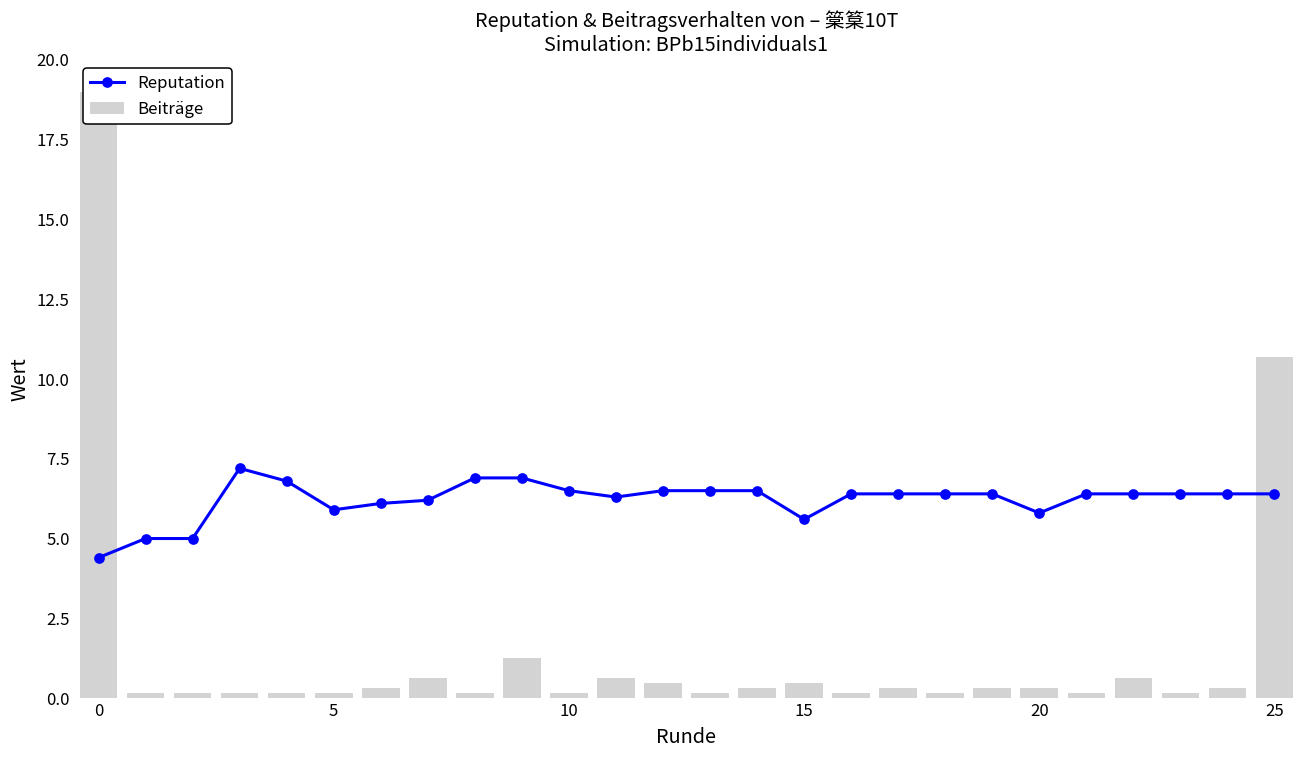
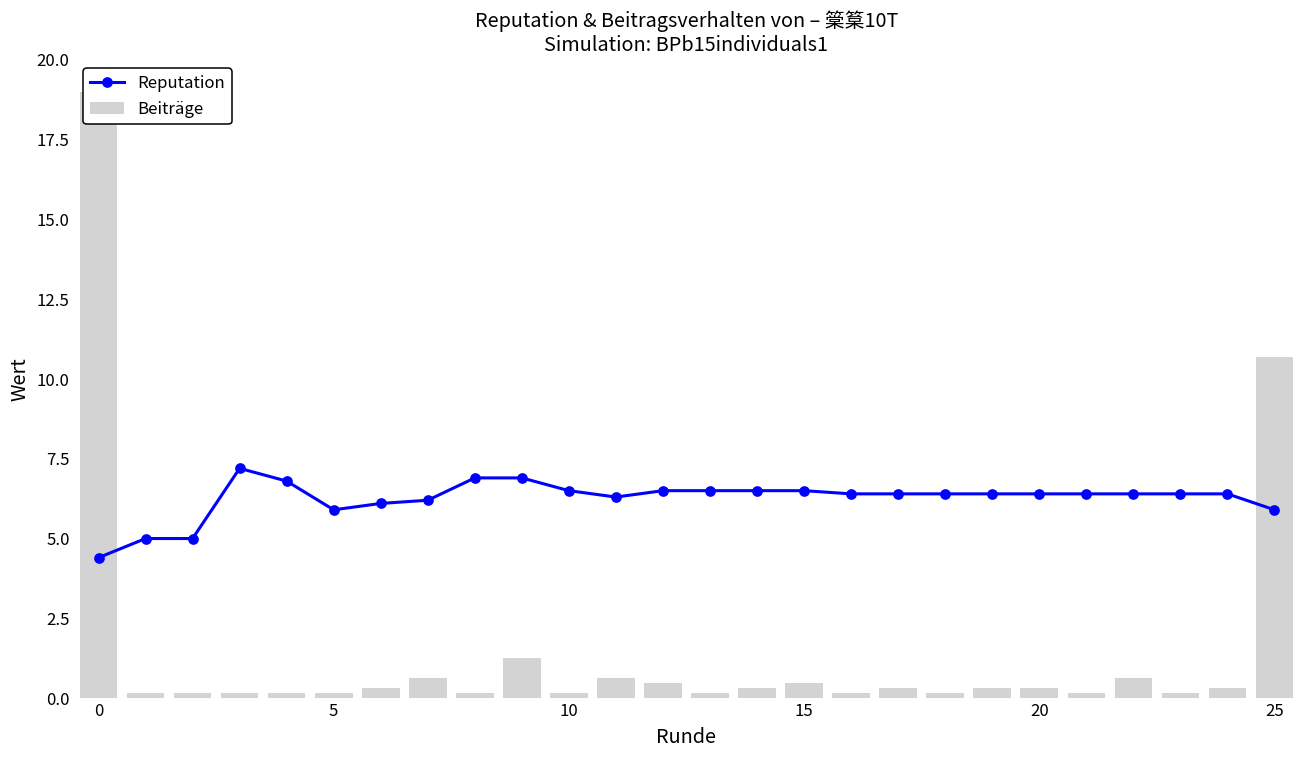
Reputation, 15: 5.6 -> 6.5
Reputation, 20: 5.8 -> 6.4
Reputation, 25: 6.4 -> 5.9
